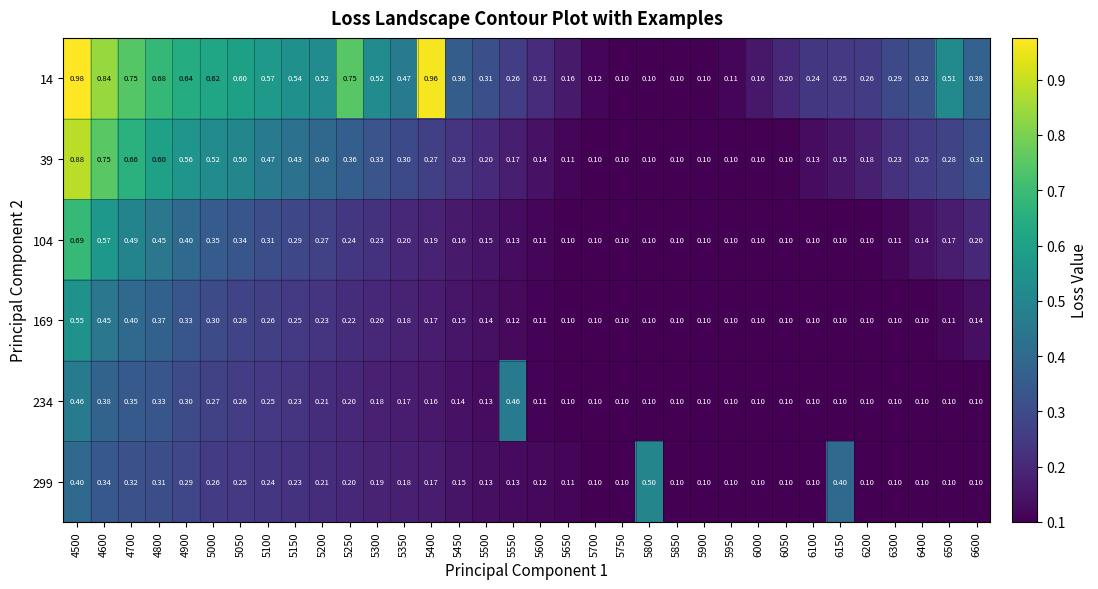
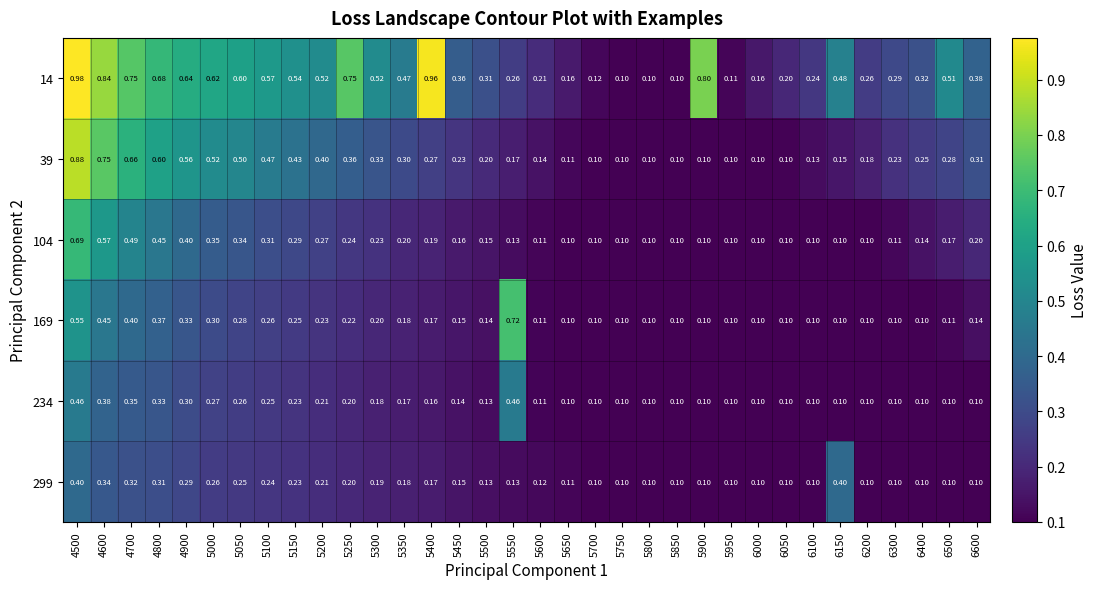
14, 5900: 0.10 -> 0.80
14, 6150: 0.25 -> 0.48
169, 5550: 0.12 -> 0.72
299, 5800: 0.50 -> 0.10
